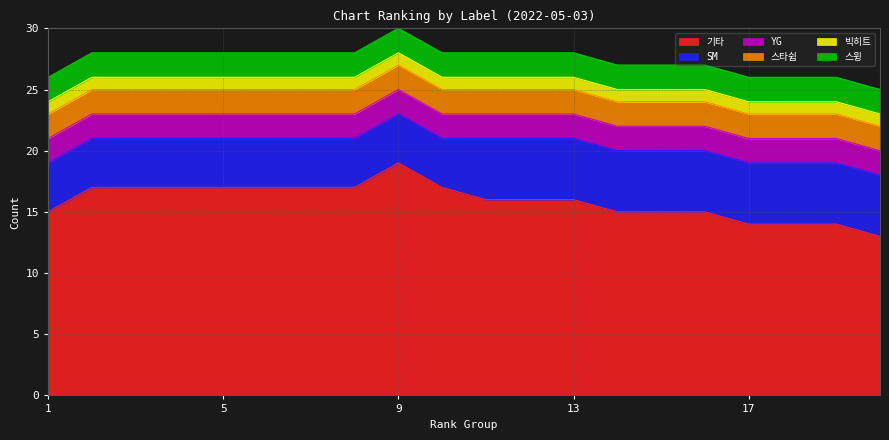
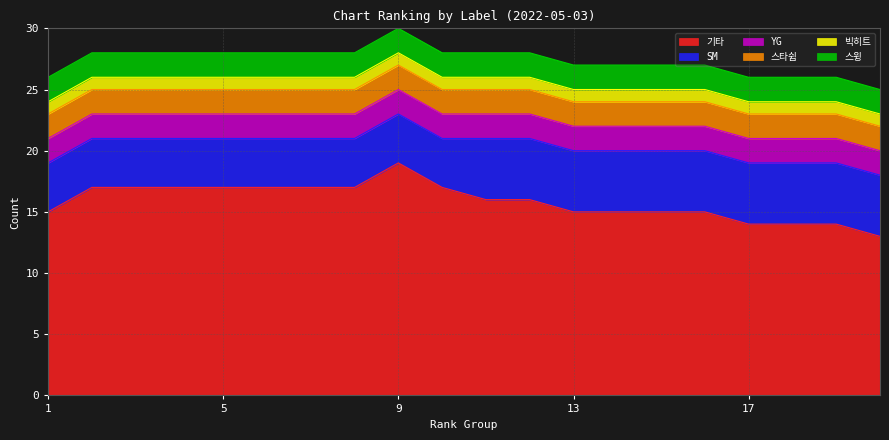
기타, 13: 16 -> 15
